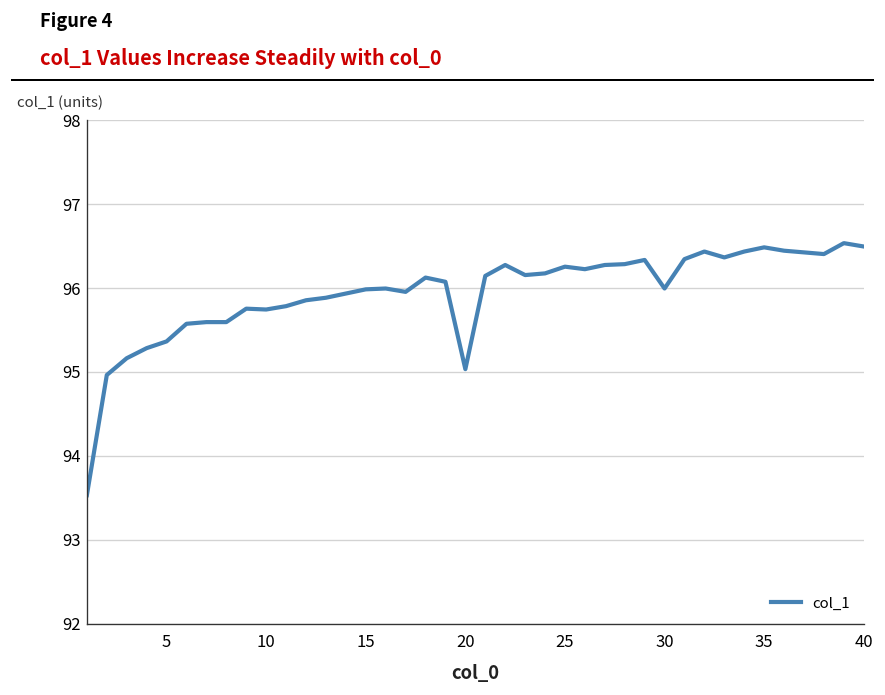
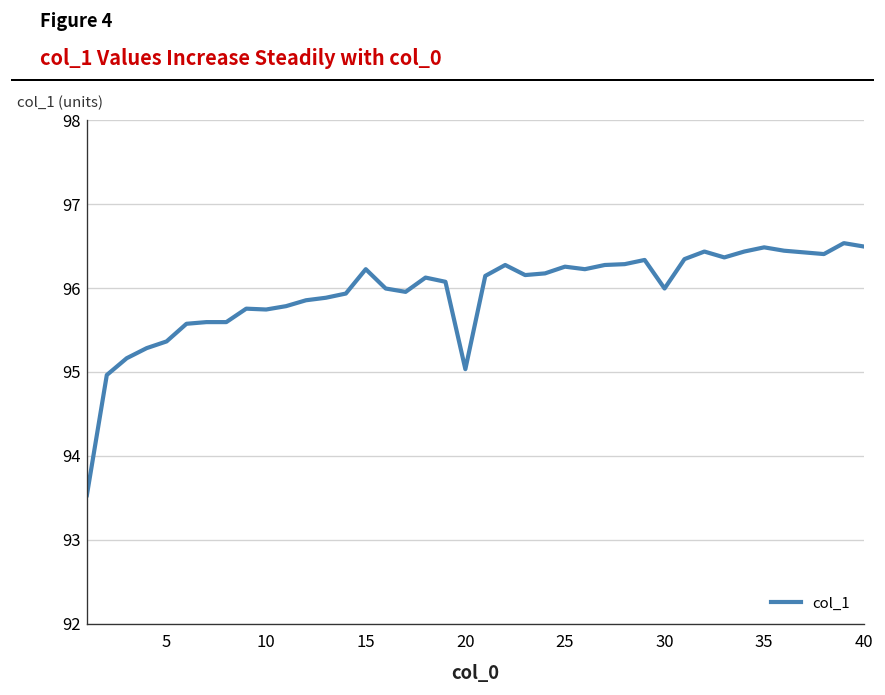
15: 96.0 -> 96.2
